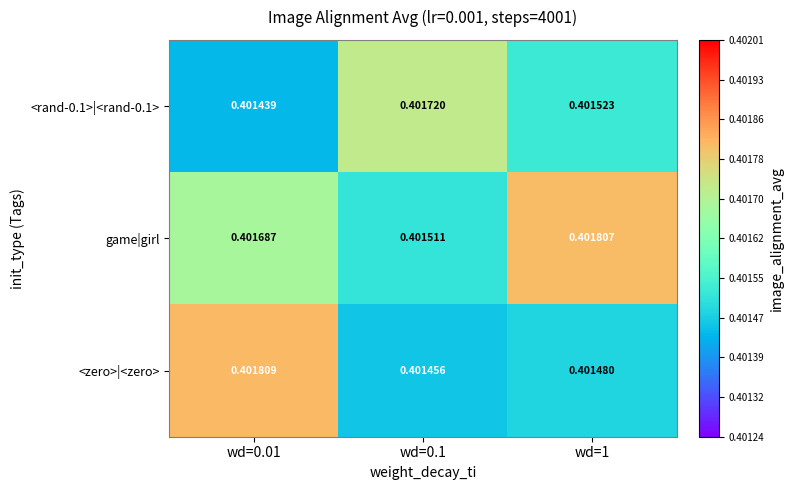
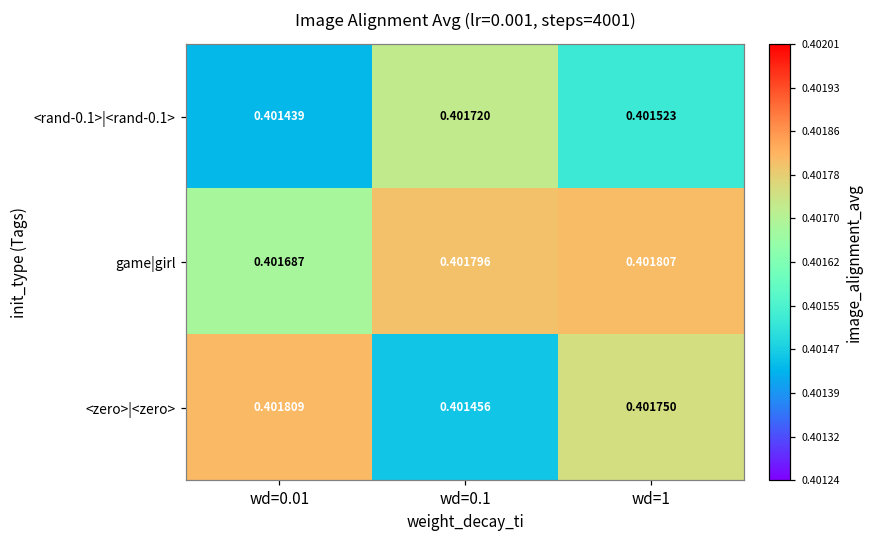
game|girl, wd=0.1: 0.401511 -> 0.401796
<zero>|<zero>, wd=1: 0.401480 -> 0.401750
